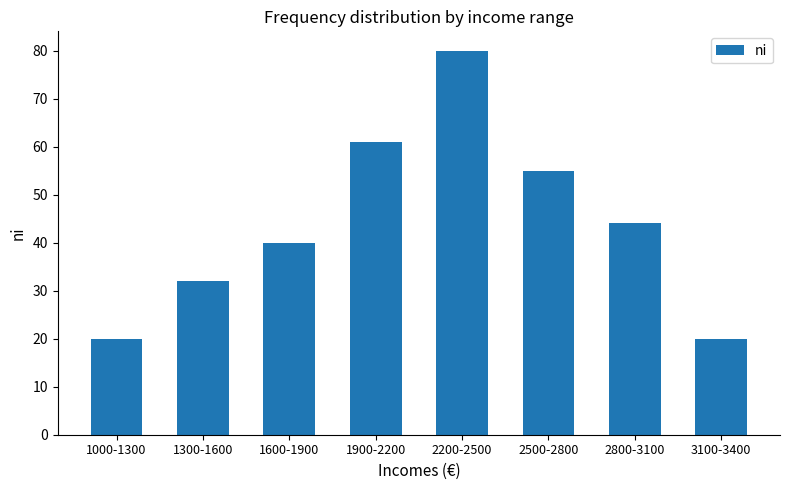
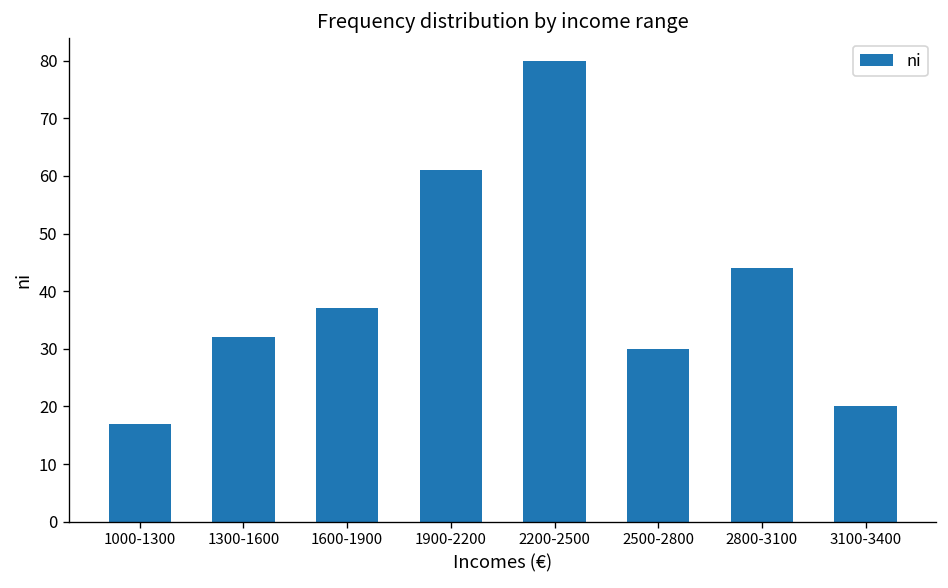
1000-1300: 20 -> 17
1600-1900: 40 -> 37
2500-2800: 55 -> 30
